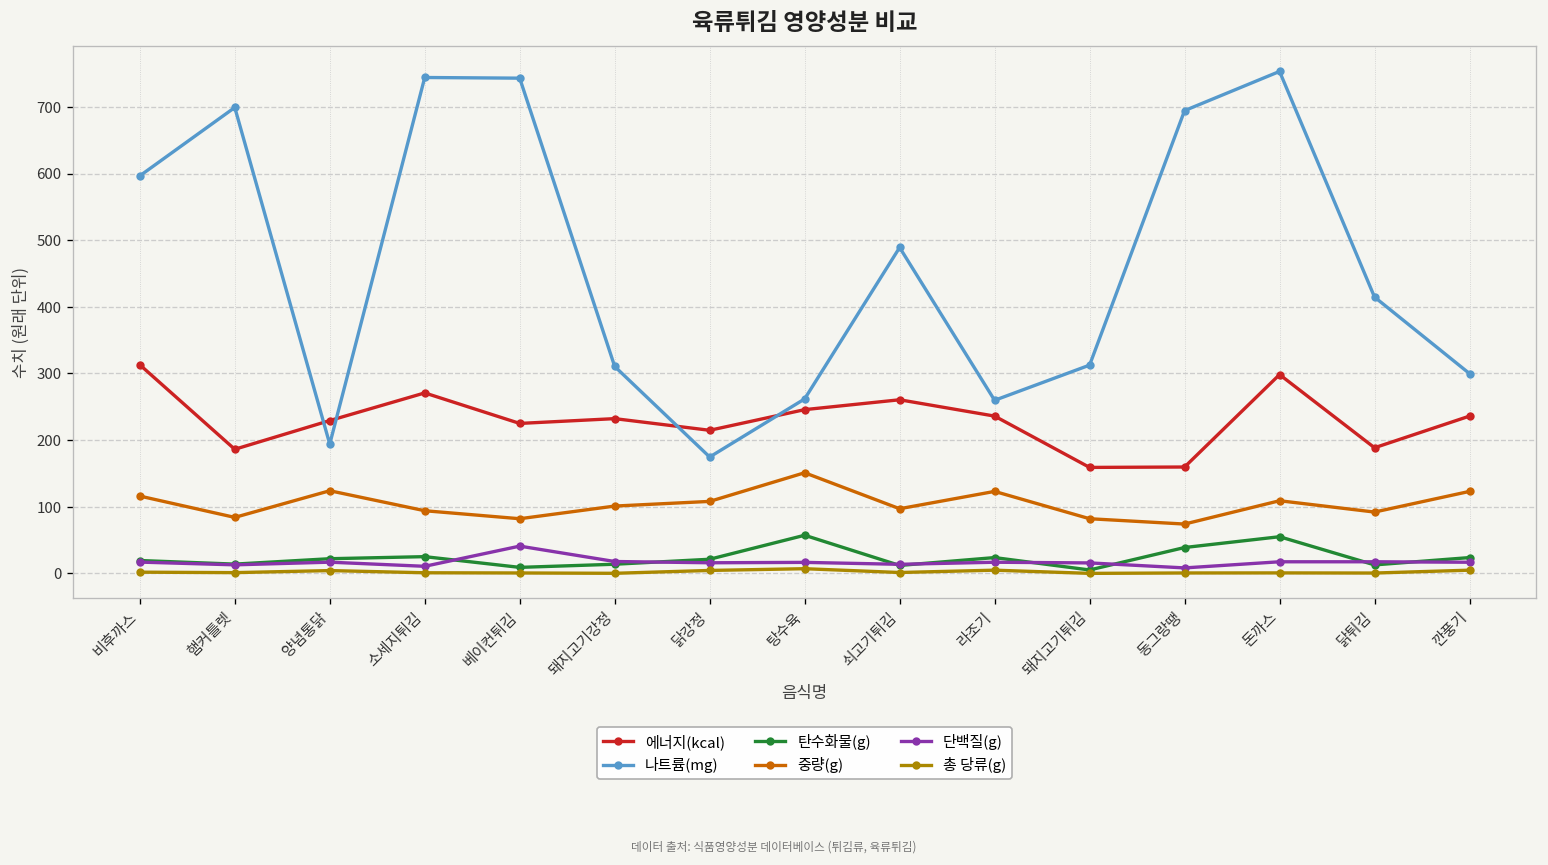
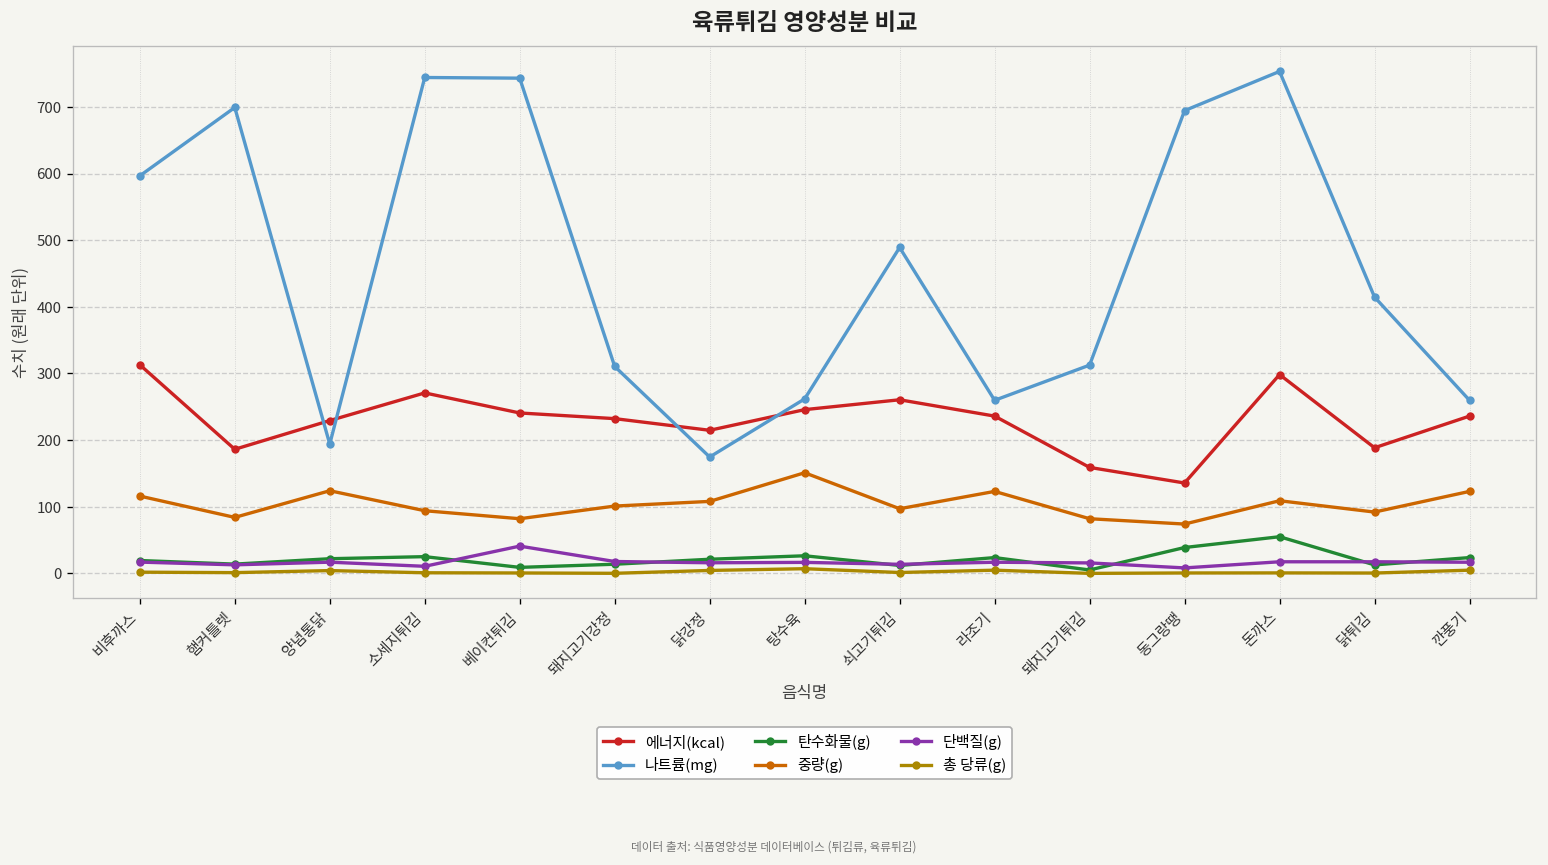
에너지(kcal), 베이컨튀김: 230 -> 240
탄수화물(g), 탕수육: 60 -> 30
에너지(kcal), 동그랑땡: 160 -> 140
나트륨(mg), 깐풍기: 300 -> 260
